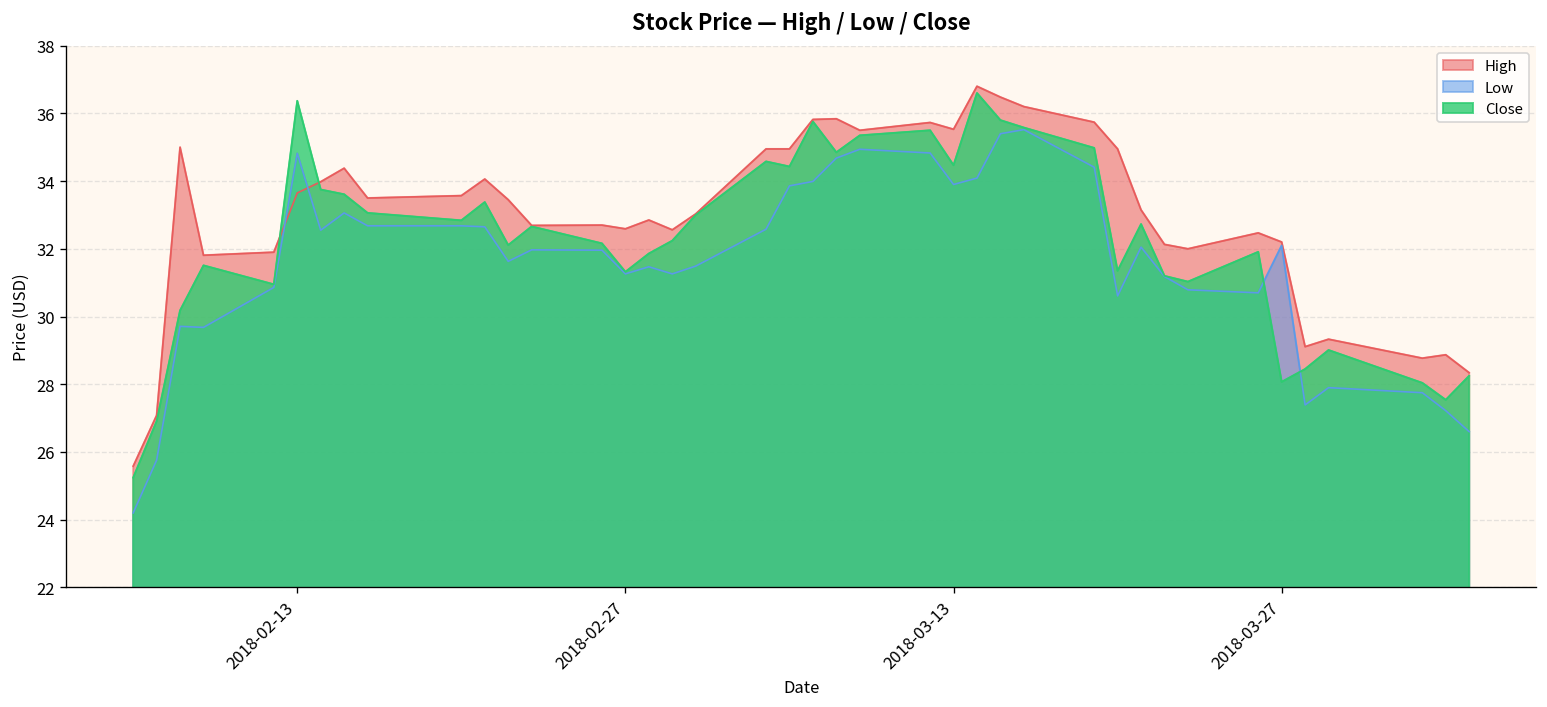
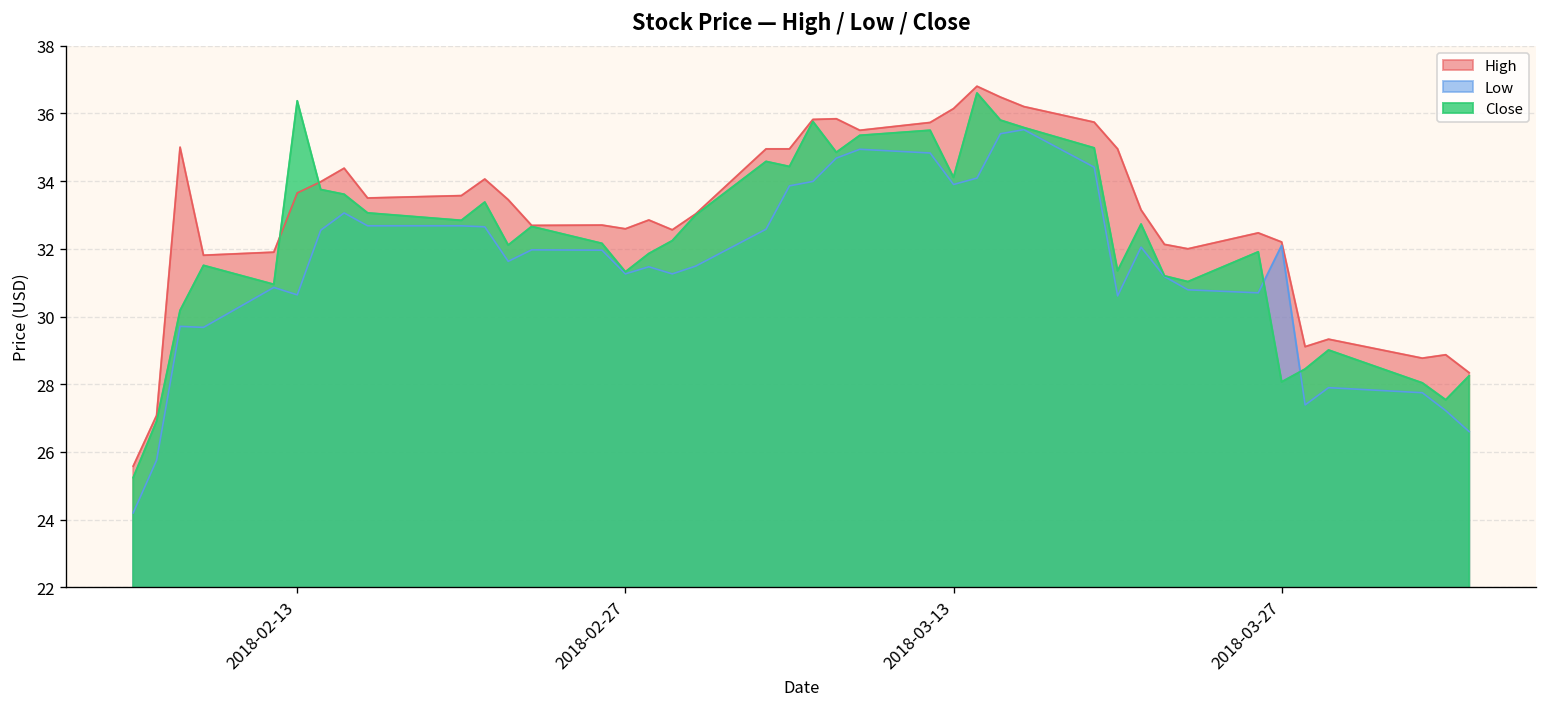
Low, 2018-02-13: 34.8 -> 30.6
High, 2018-03-13: 35.5 -> 36.1
Close, 2018-03-13: 34.5 -> 34.1
